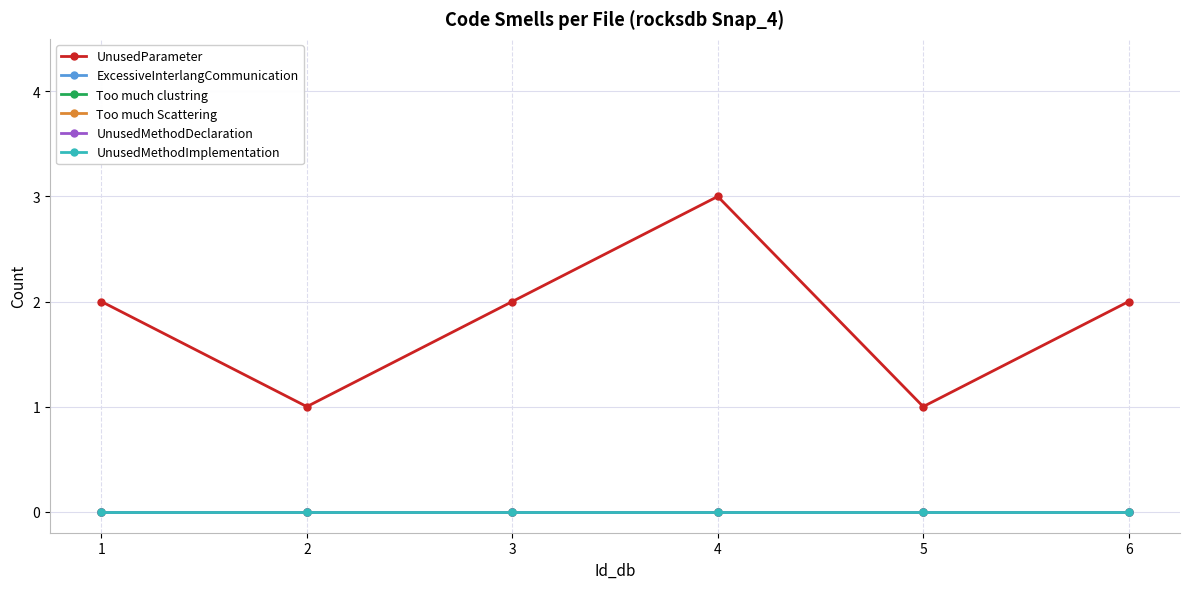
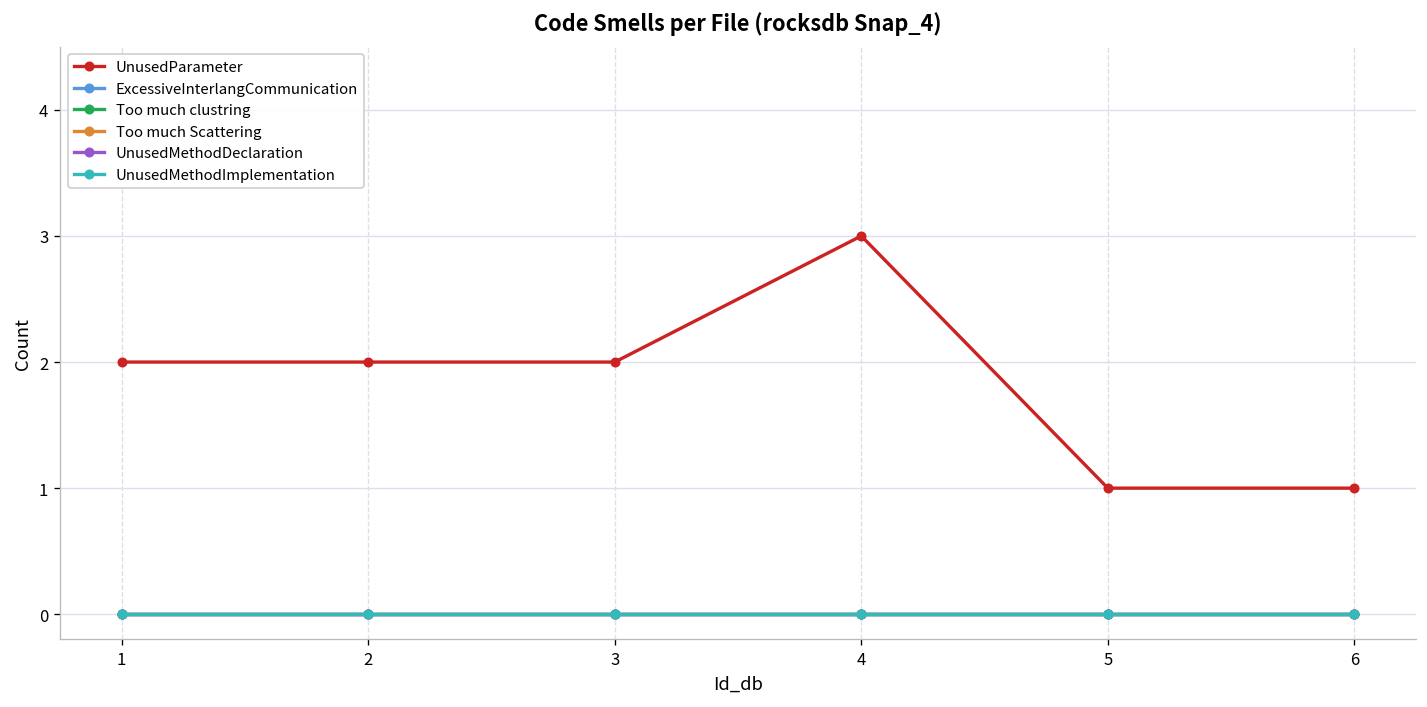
UnusedParameter, 2: 1 -> 2
UnusedParameter, 6: 2 -> 1
